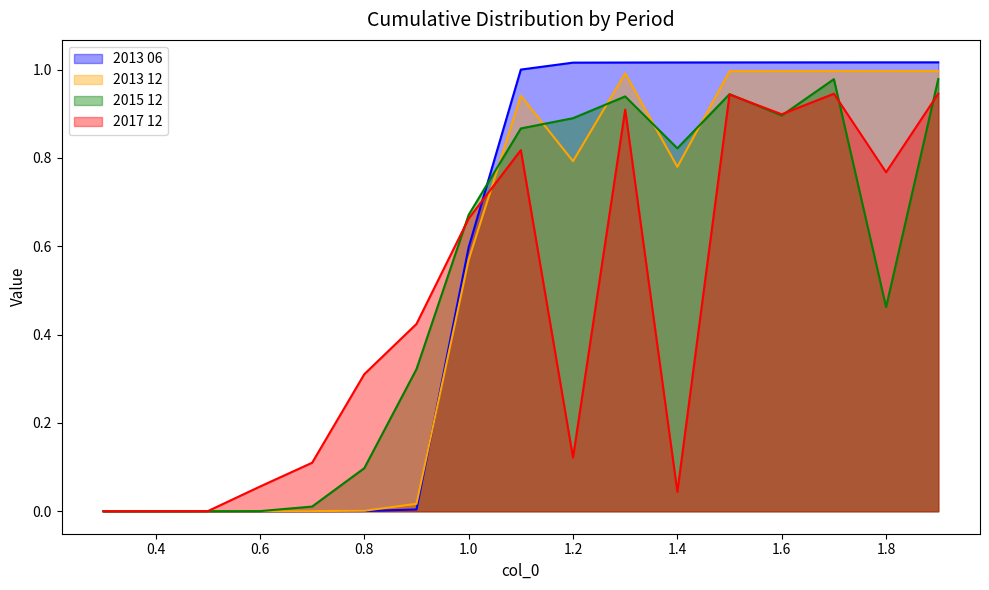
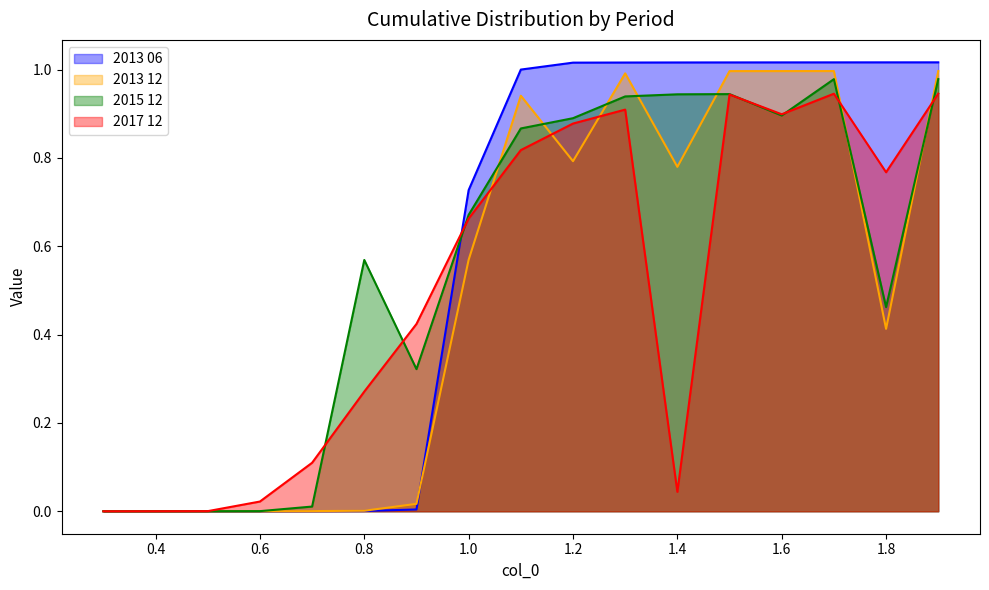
2017 12, 0.6: 0.06 -> 0.02
2015 12, 0.8: 0.10 -> 0.57
2017 12, 0.8: 0.31 -> 0.27
2013 06, 1.0: 0.60 -> 0.73
2017 12, 1.2: 0.12 -> 0.88
2015 12, 1.4: 0.82 -> 0.94
2013 12, 1.8: 1.00 -> 0.41
